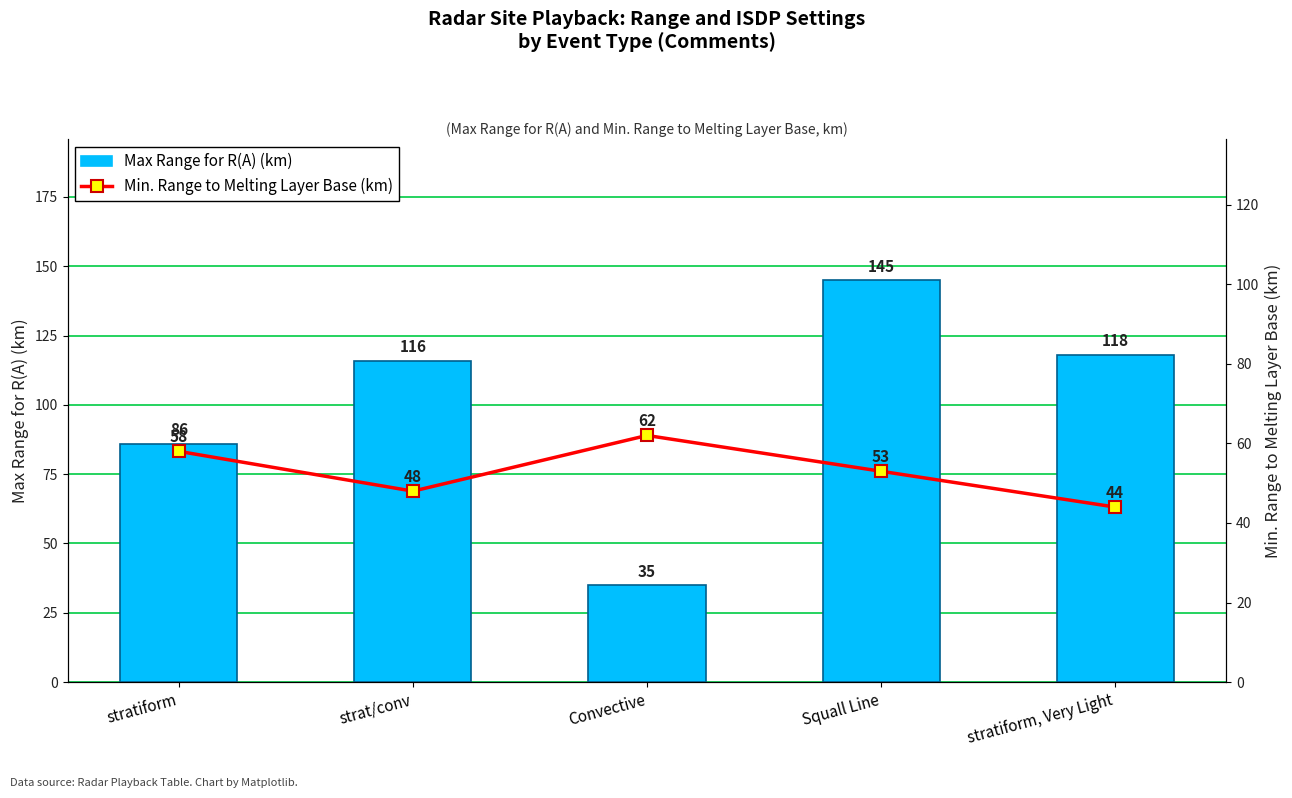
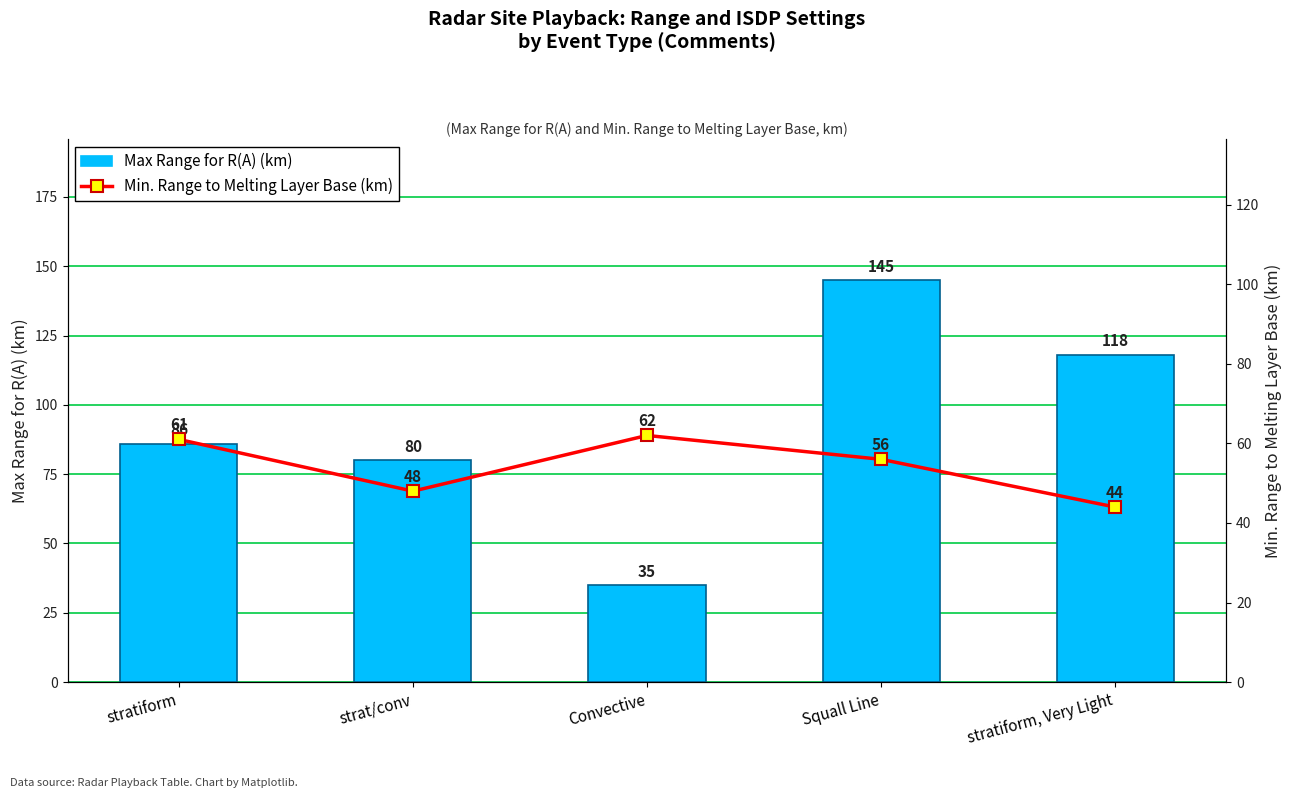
Max Range for R(A) (km), strat/conv: 116 -> 80
Min. Range to Melting Layer Base (km), stratiform: 58 -> 61
Min. Range to Melting Layer Base (km), Squall Line: 53 -> 56
